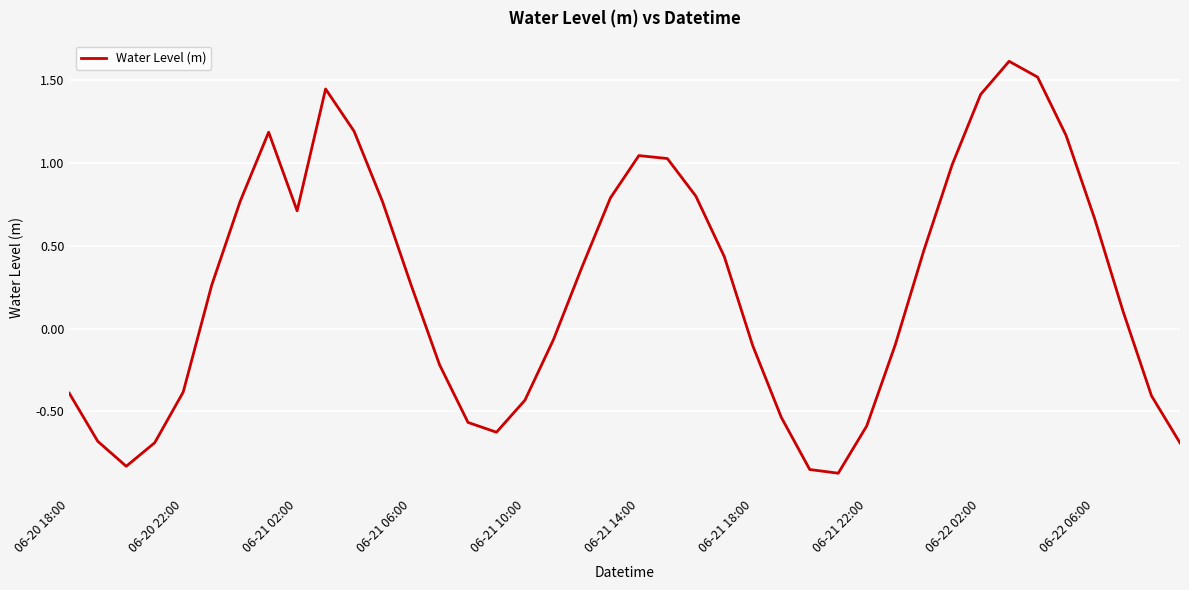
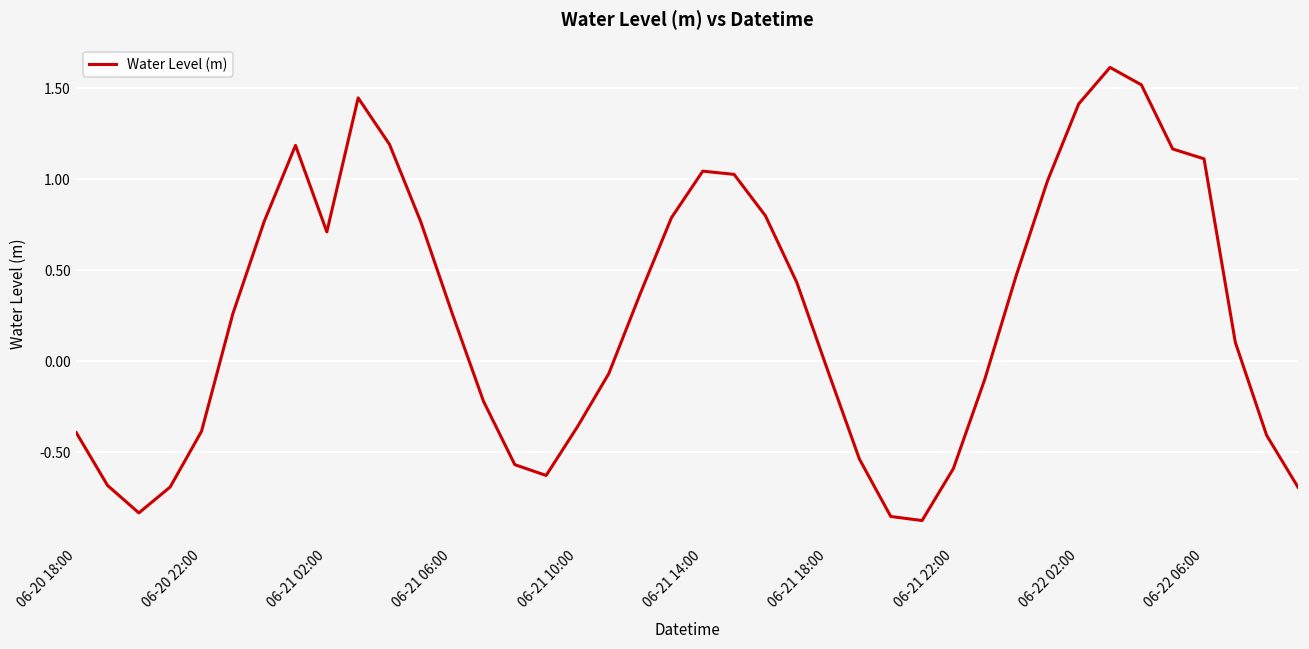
06-21 10:00: -0.43 -> -0.36
06-21 18:00: -0.10 -> -0.05
06-22 06:00: 0.67 -> 1.11
